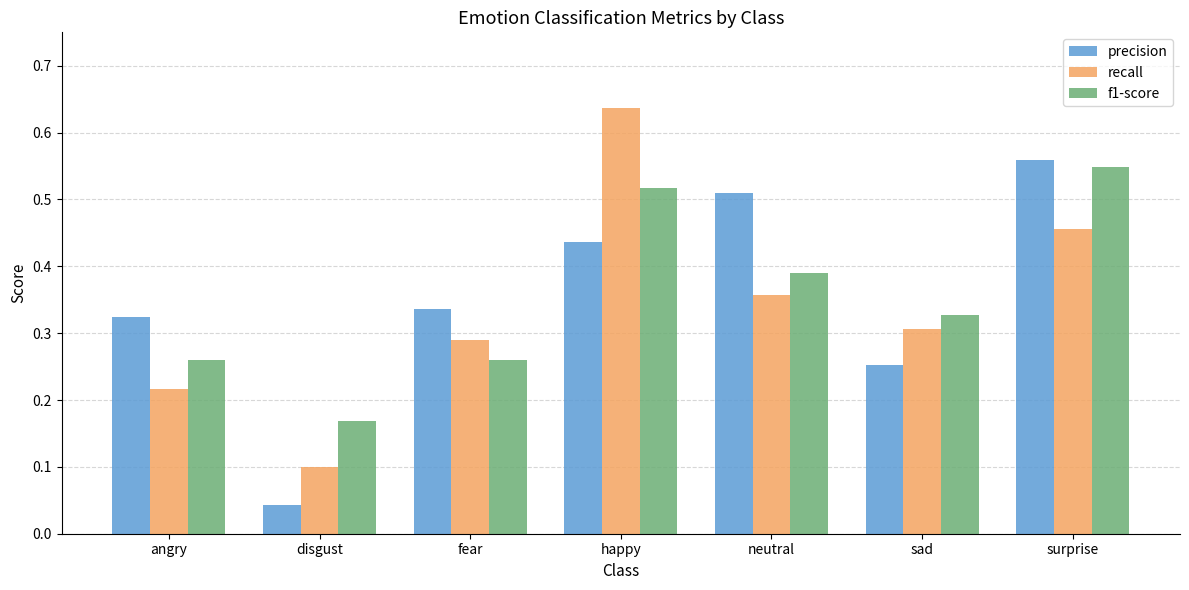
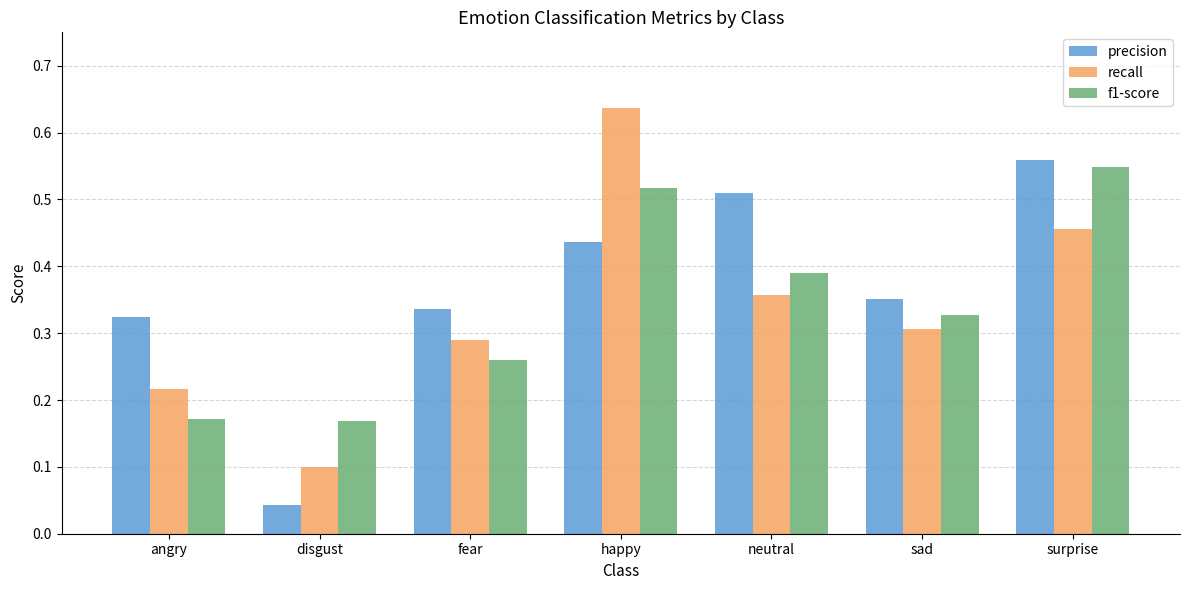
f1-score, angry: 0.26 -> 0.17
precision, sad: 0.25 -> 0.35
